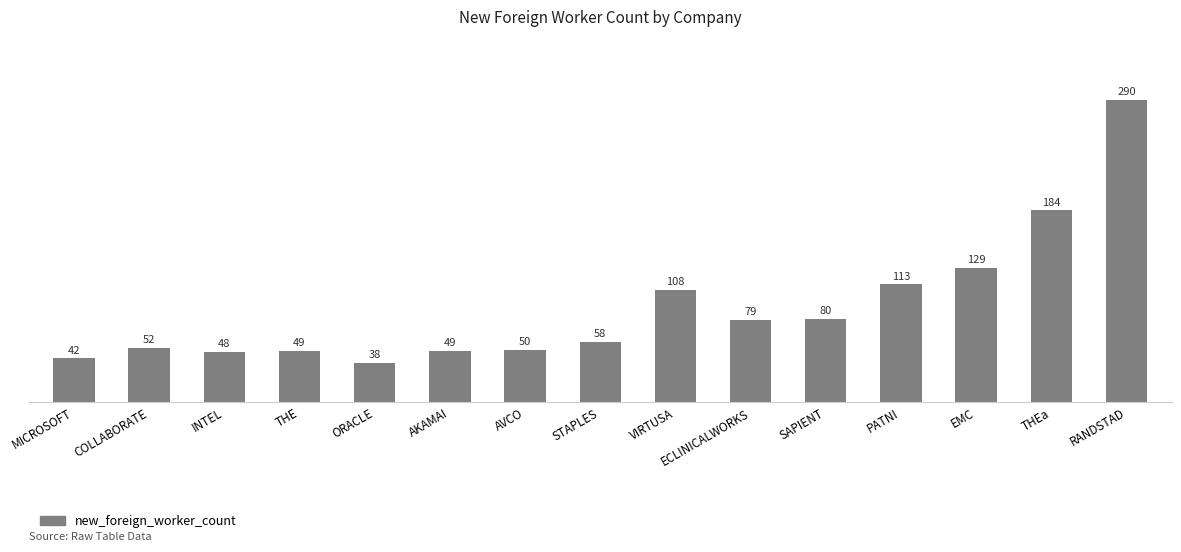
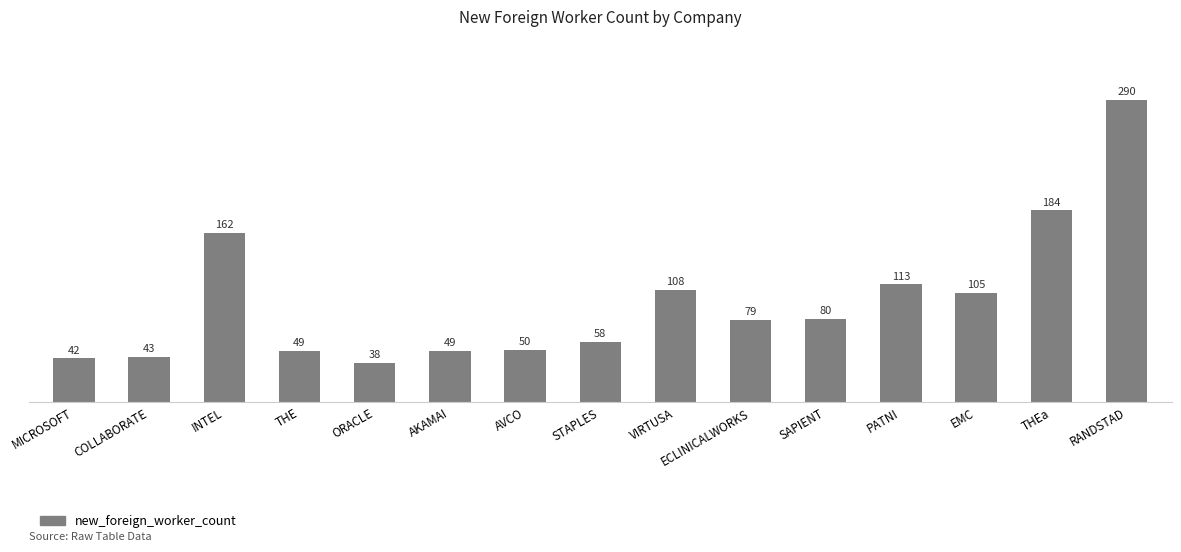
COLLABORATE: 52 -> 43
INTEL: 48 -> 162
EMC: 129 -> 105
